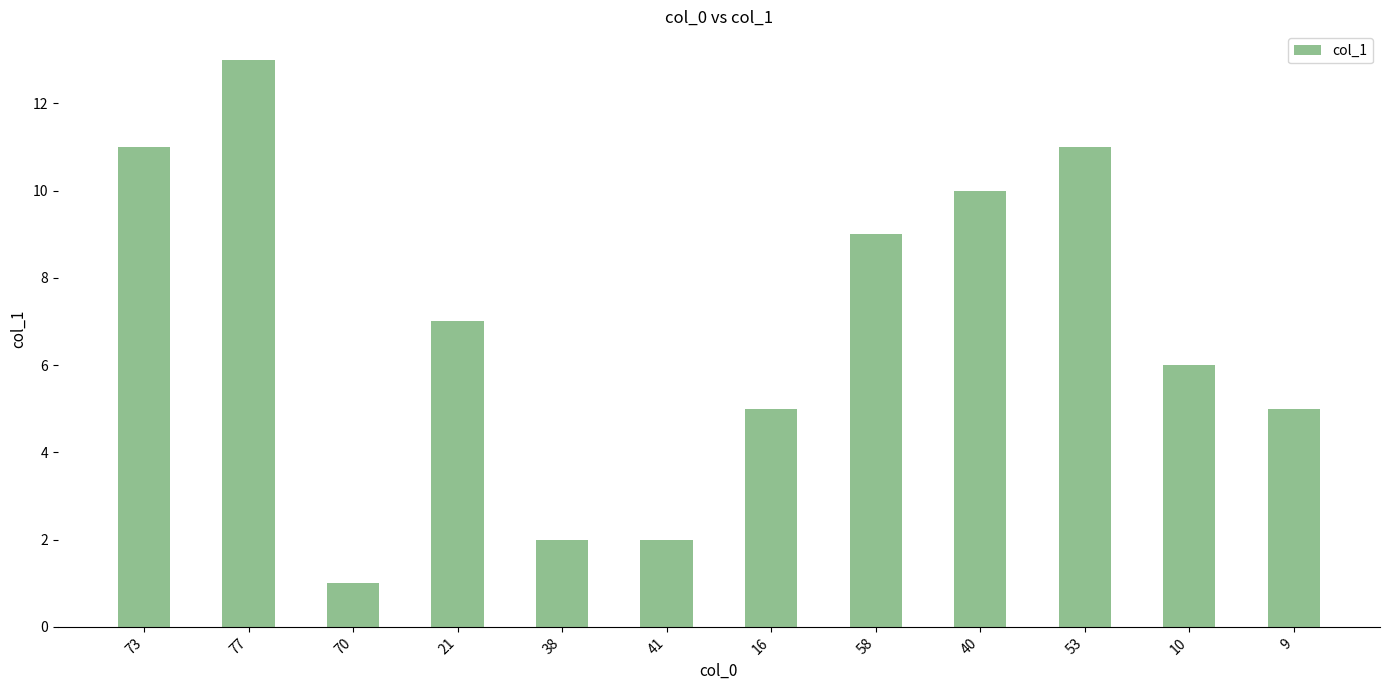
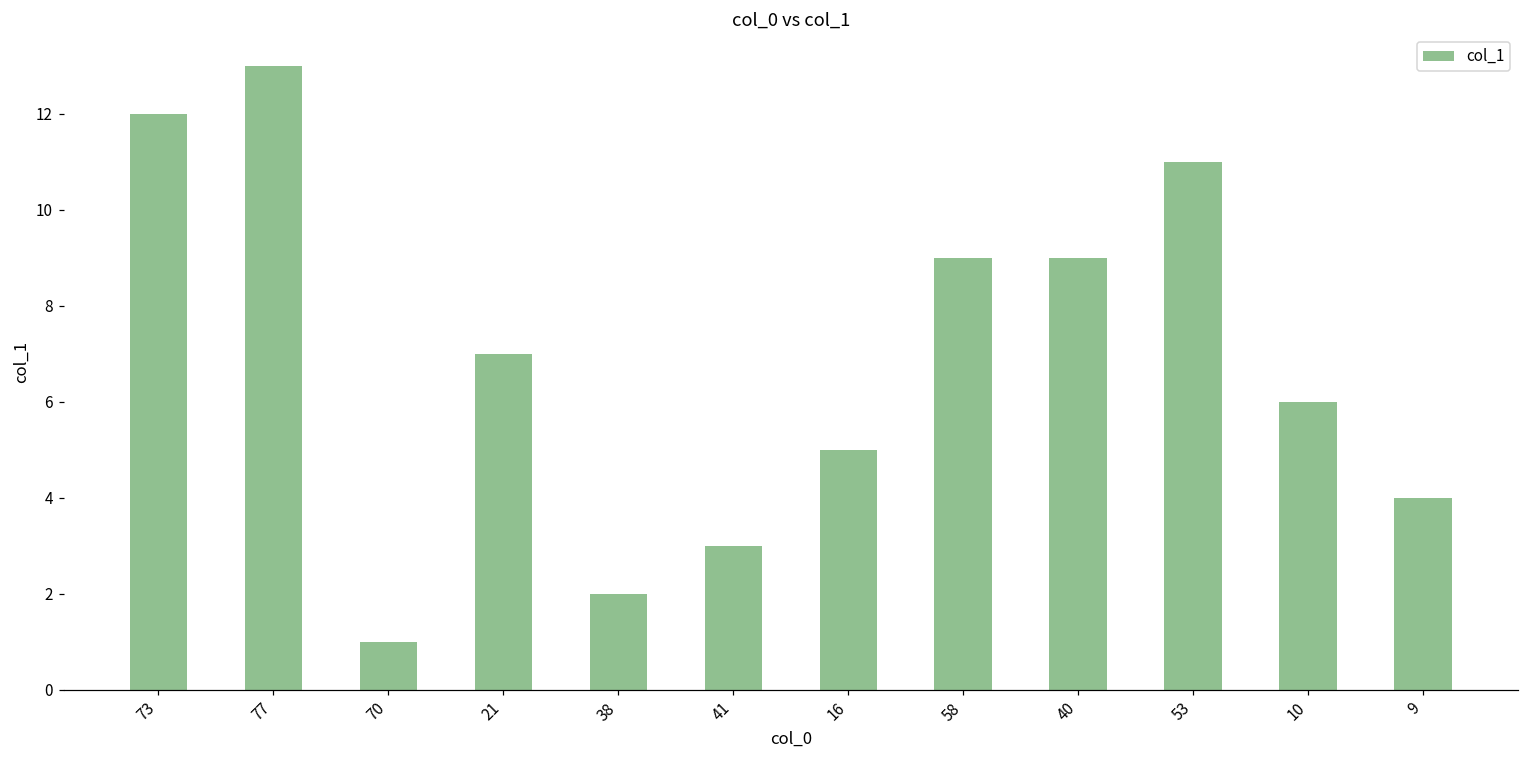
73: 11 -> 12
41: 2 -> 3
40: 10 -> 9
9: 5 -> 4
